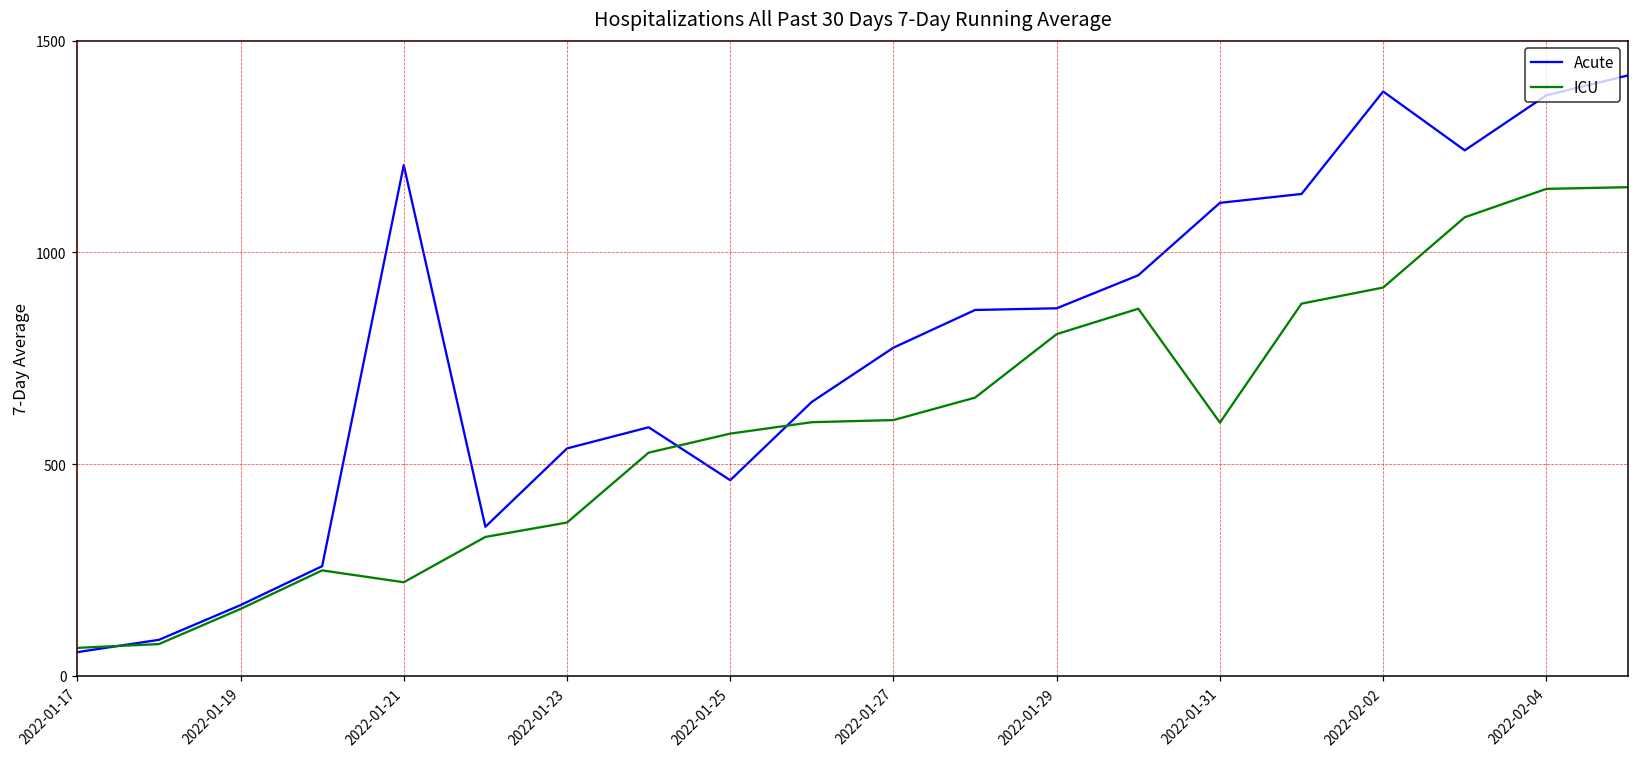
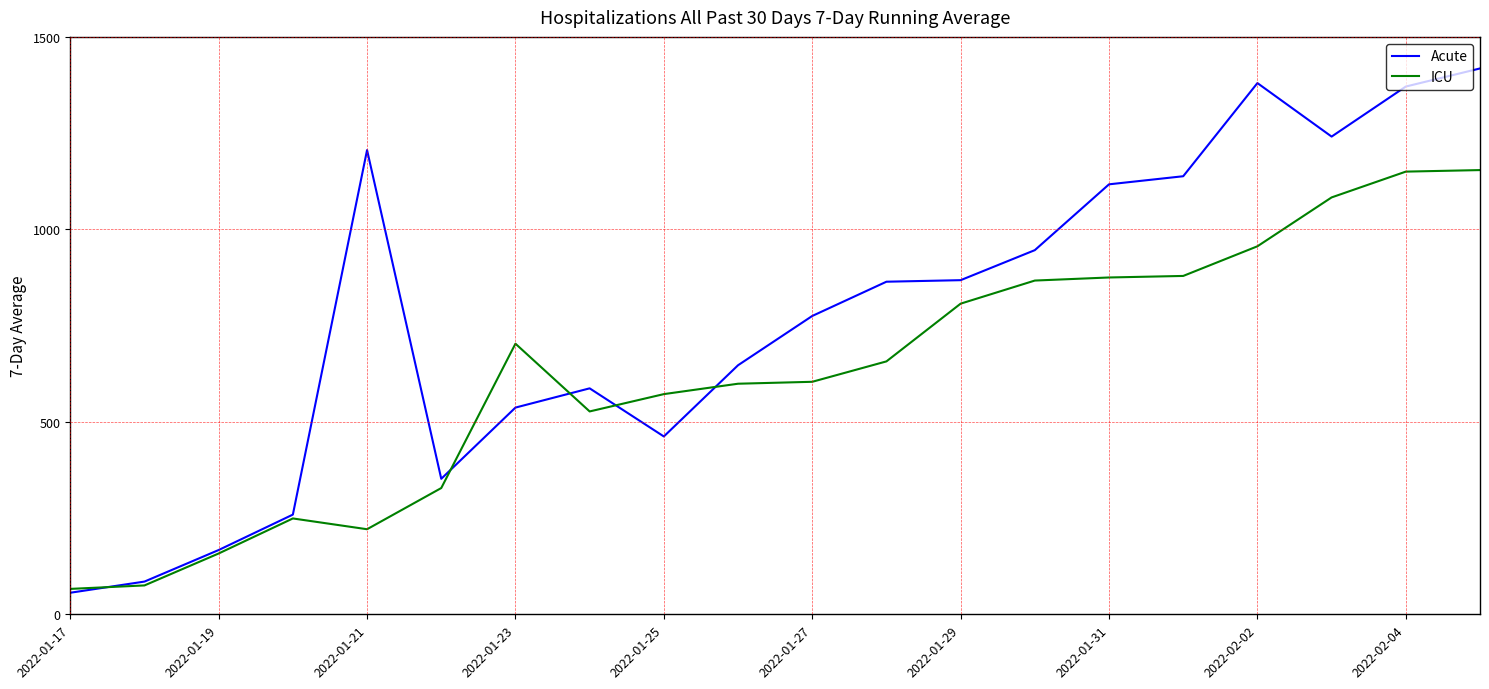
ICU, 2022-01-23: 360 -> 700
ICU, 2022-01-31: 600 -> 880
ICU, 2022-02-02: 920 -> 960
